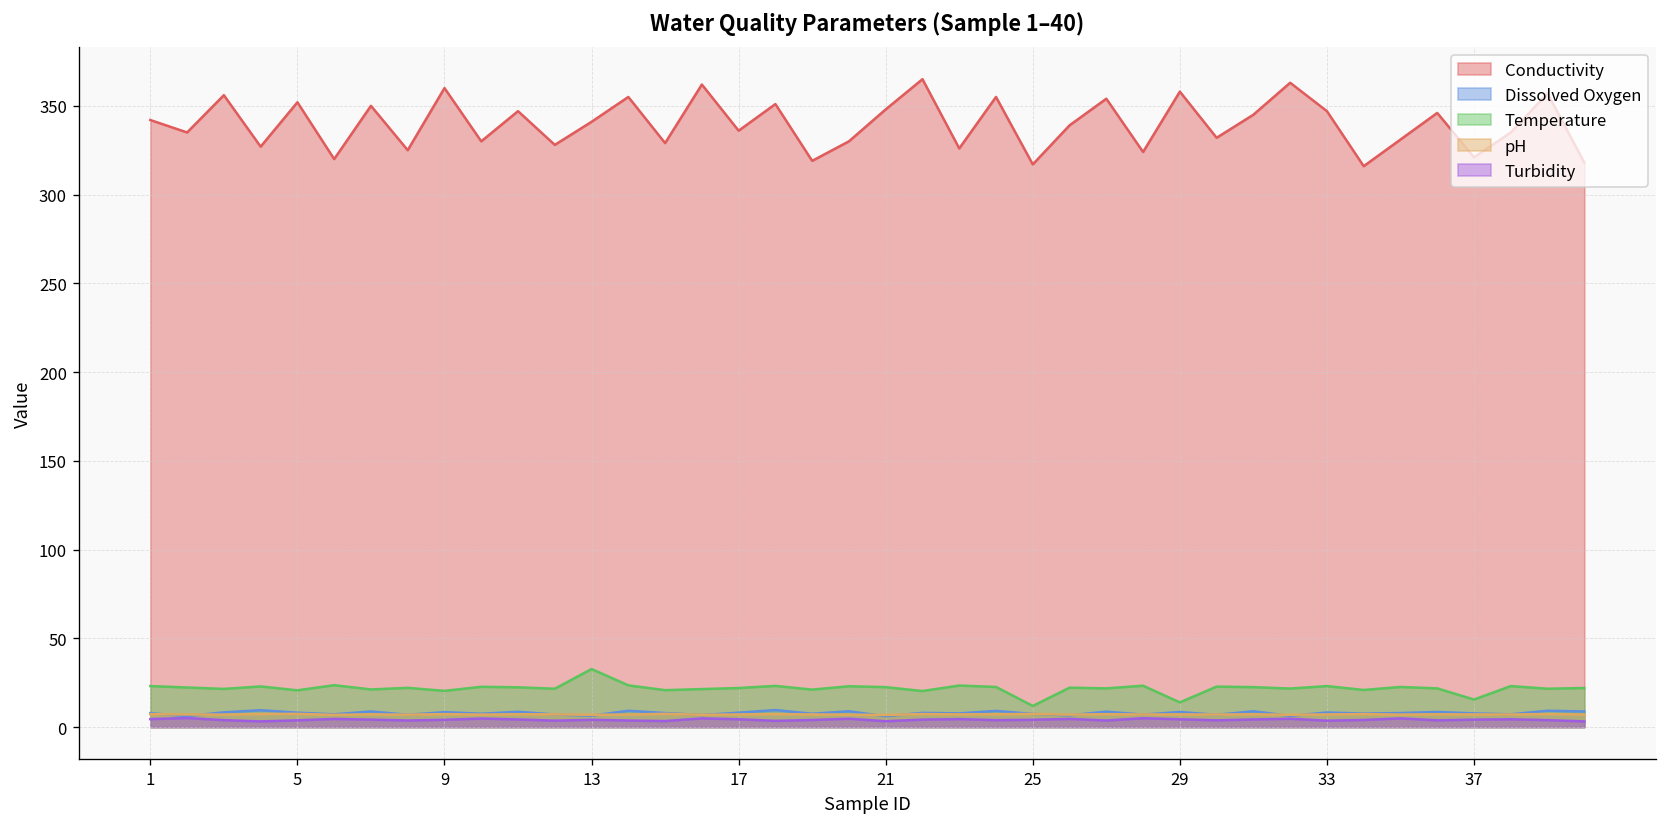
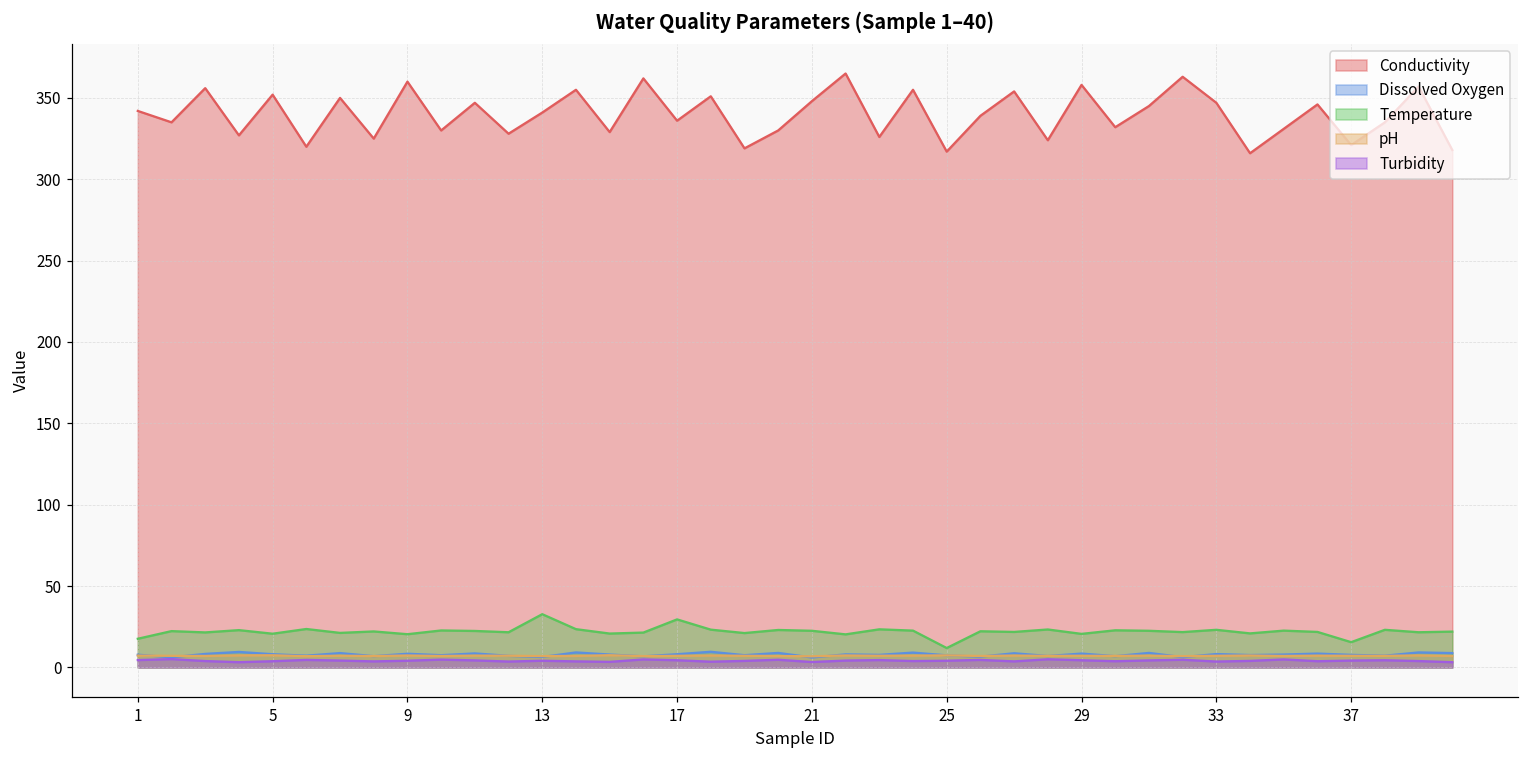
Temperature, 1: 23 -> 18
Temperature, 17: 22 -> 30
Temperature, 29: 14 -> 21
